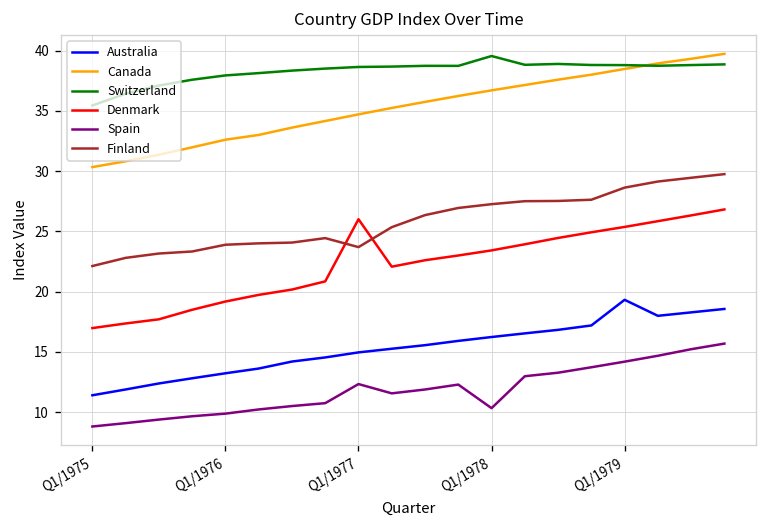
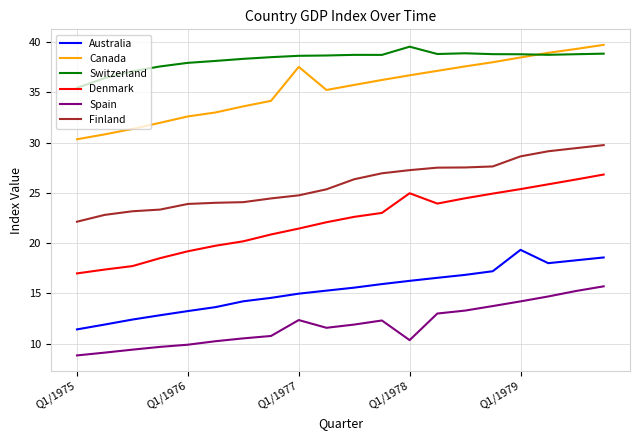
Canada, Q1/1977: 34.7 -> 37.6
Denmark, Q1/1977: 26.0 -> 21.4
Finland, Q1/1977: 23.7 -> 24.8
Denmark, Q1/1978: 23.4 -> 25.0
